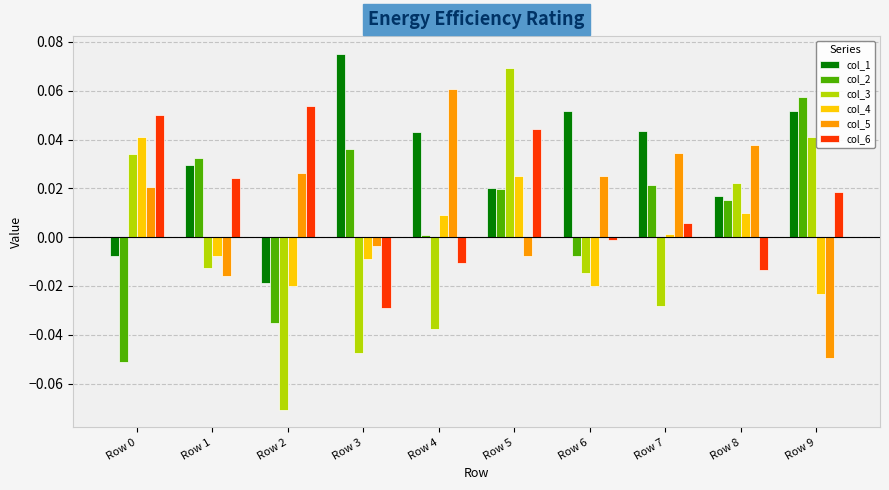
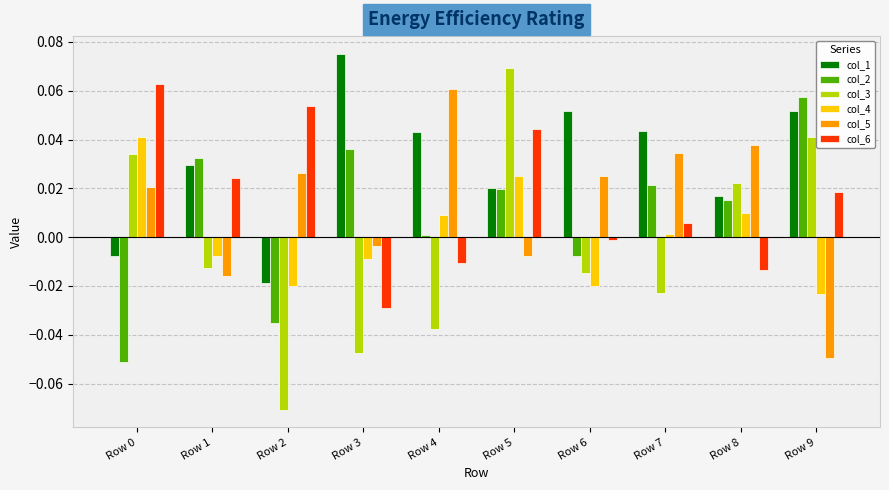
col_6, Row 0: 0.050 -> 0.063
col_3, Row 7: -0.028 -> -0.023
